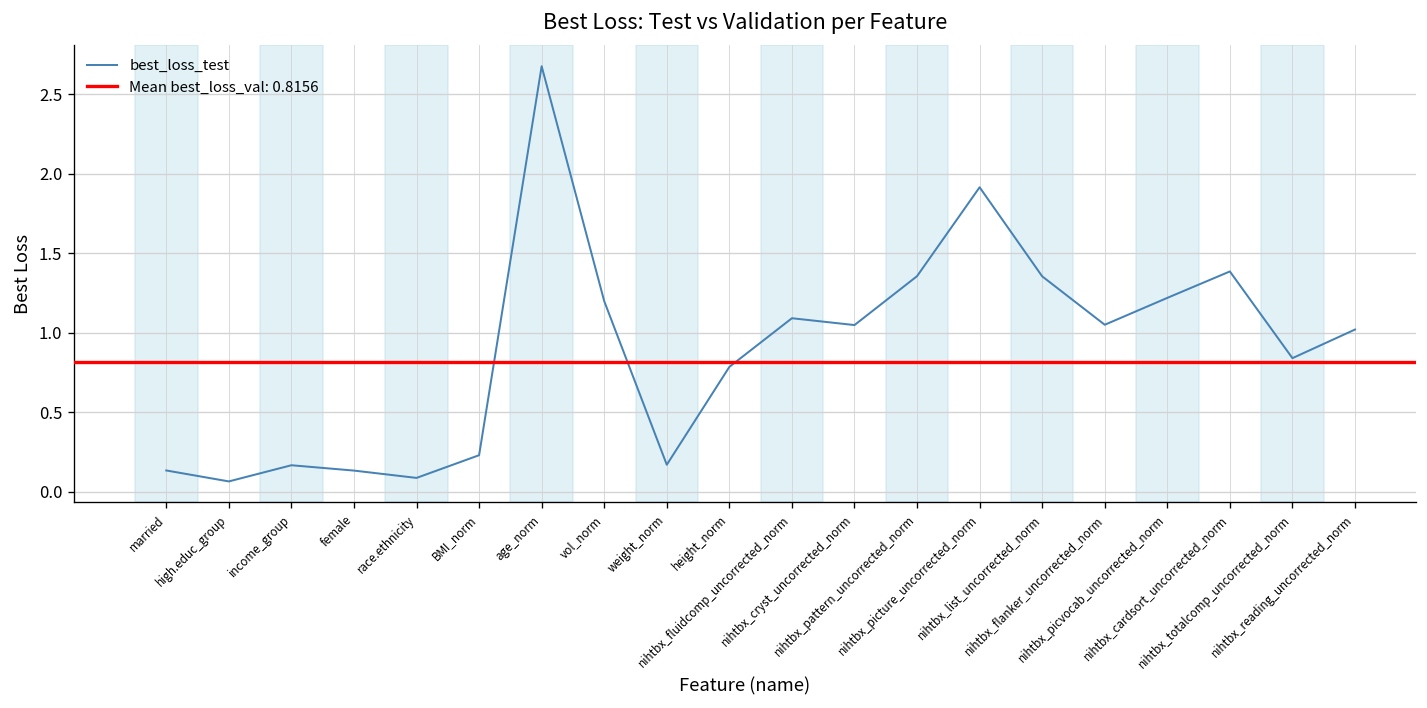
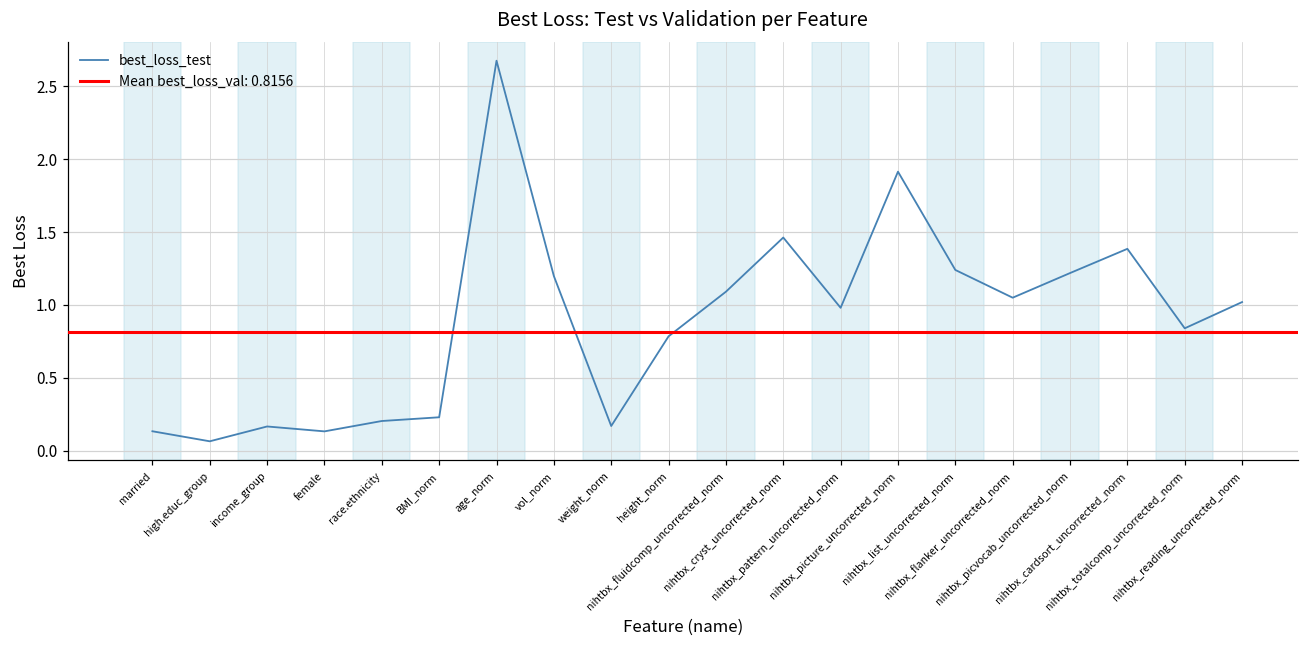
race.ethnicity: 0.09 -> 0.20
nihtbx_cryst_uncorrected_norm: 1.05 -> 1.46
nihtbx_pattern_uncorrected_norm: 1.35 -> 0.98
nihtbx_list_uncorrected_norm: 1.35 -> 1.24
